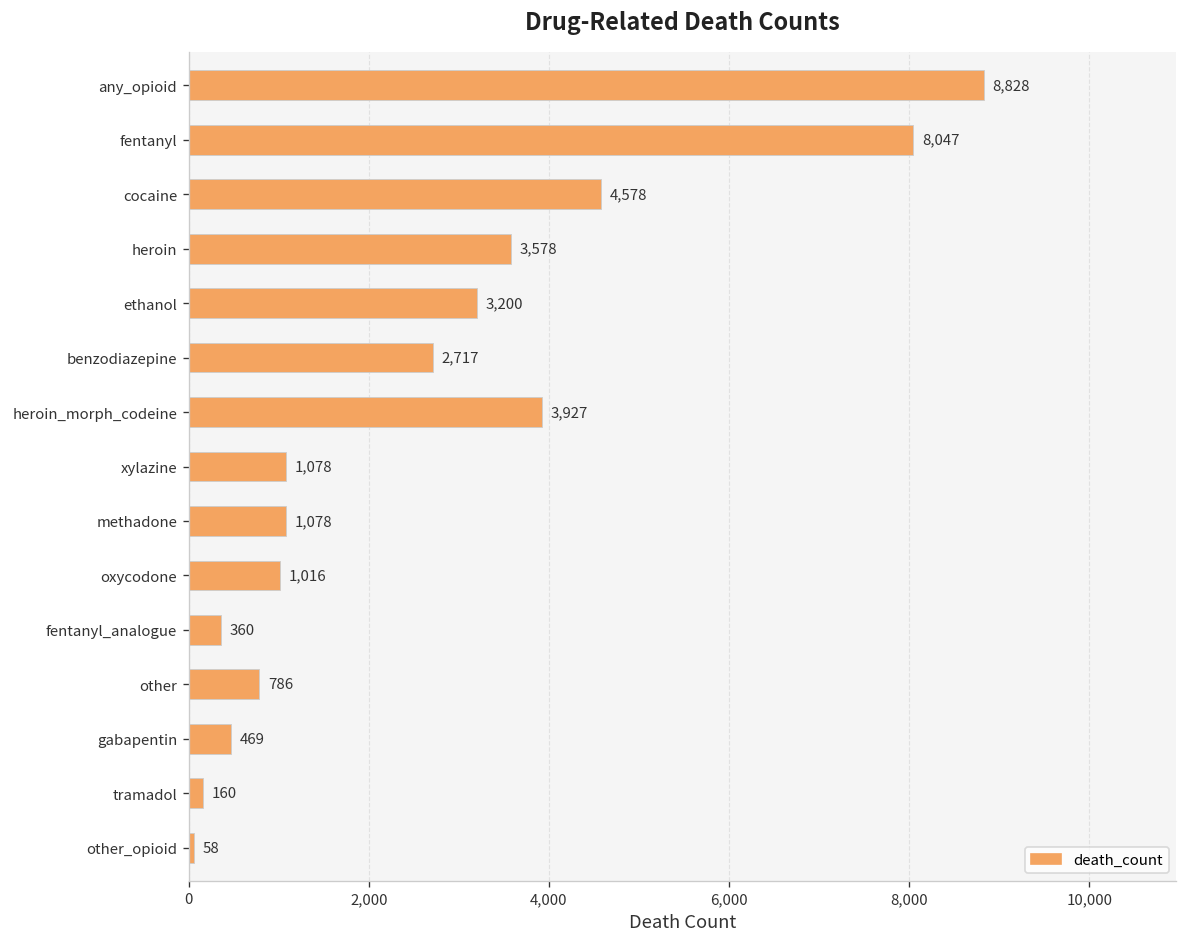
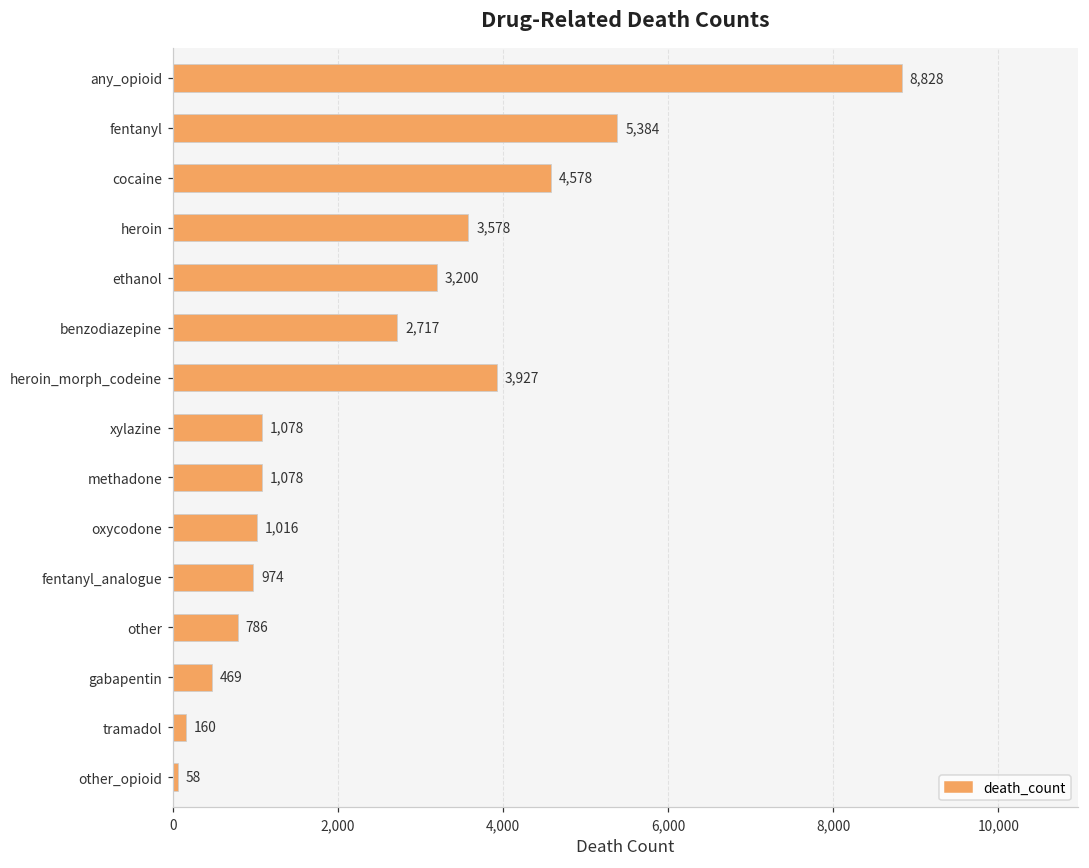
fentanyl: 8,047 -> 5,384
fentanyl_analogue: 360 -> 974
